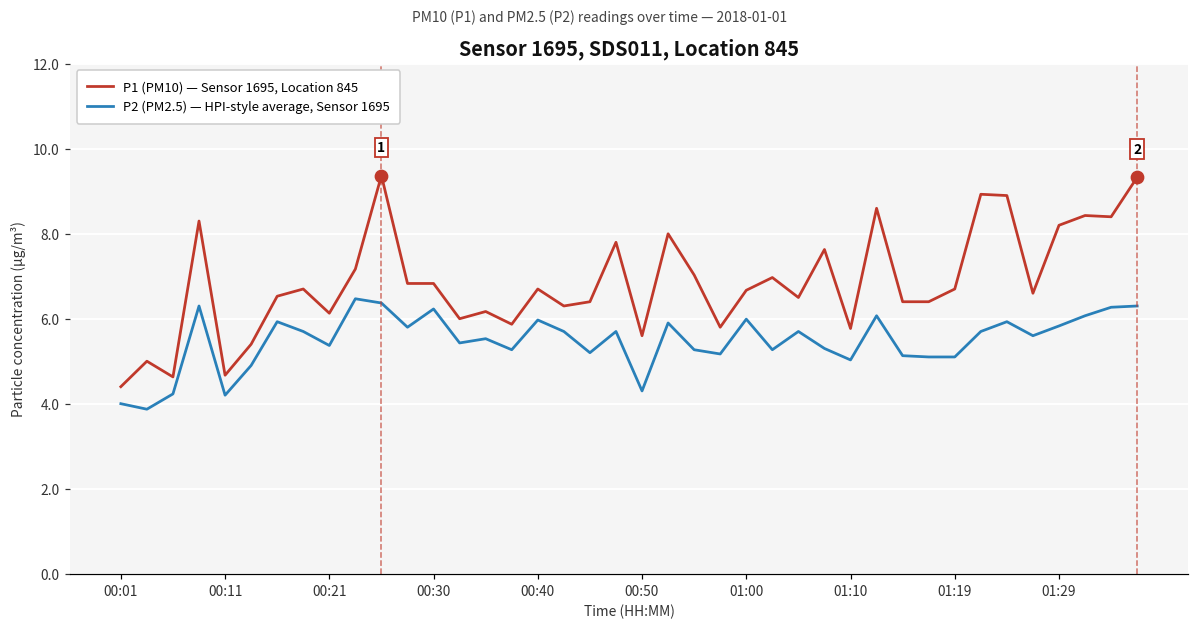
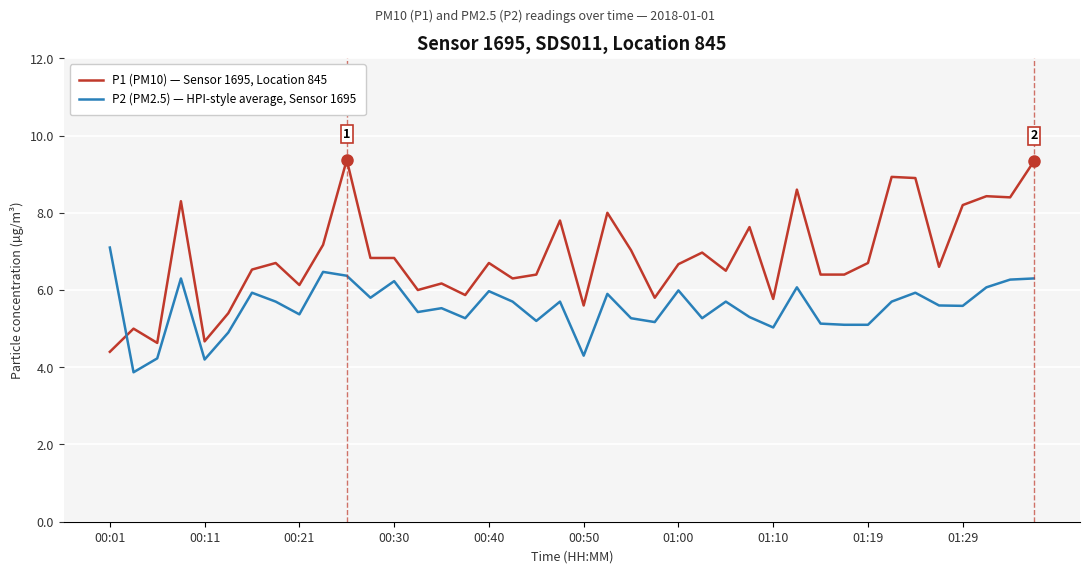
P2 (PM2.5) — HPI-style average, Sensor 1695, 00:01: 4.0 -> 7.1
P2 (PM2.5) — HPI-style average, Sensor 1695, 01:29: 5.8 -> 5.6
